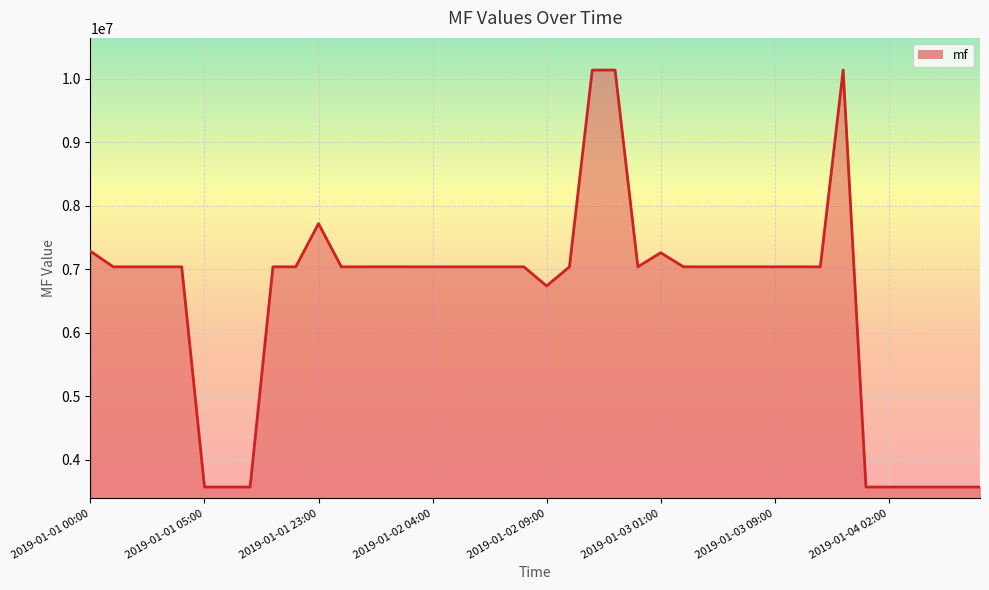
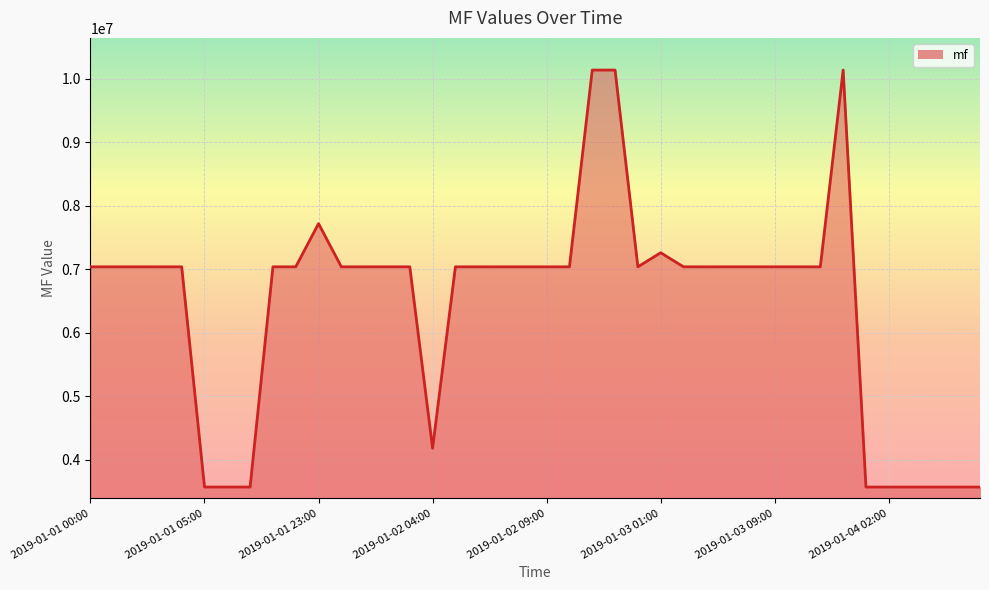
2019-01-01 00:00: 7300000 -> 7000000
2019-01-02 04:00: 7000000 -> 4200000
2019-01-02 09:00: 6700000 -> 7000000
